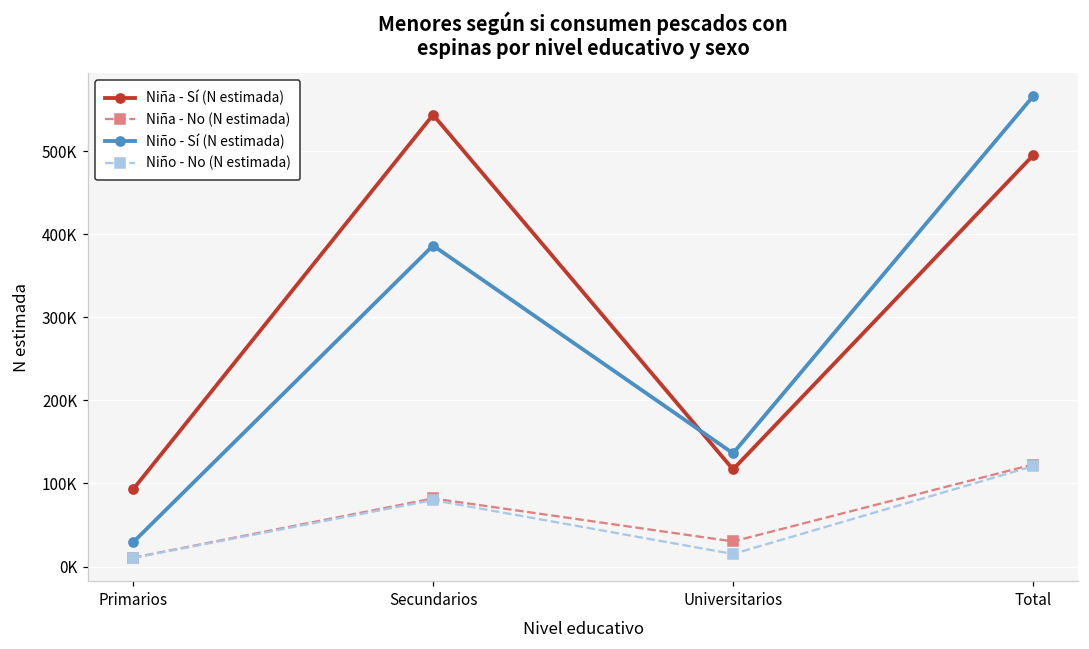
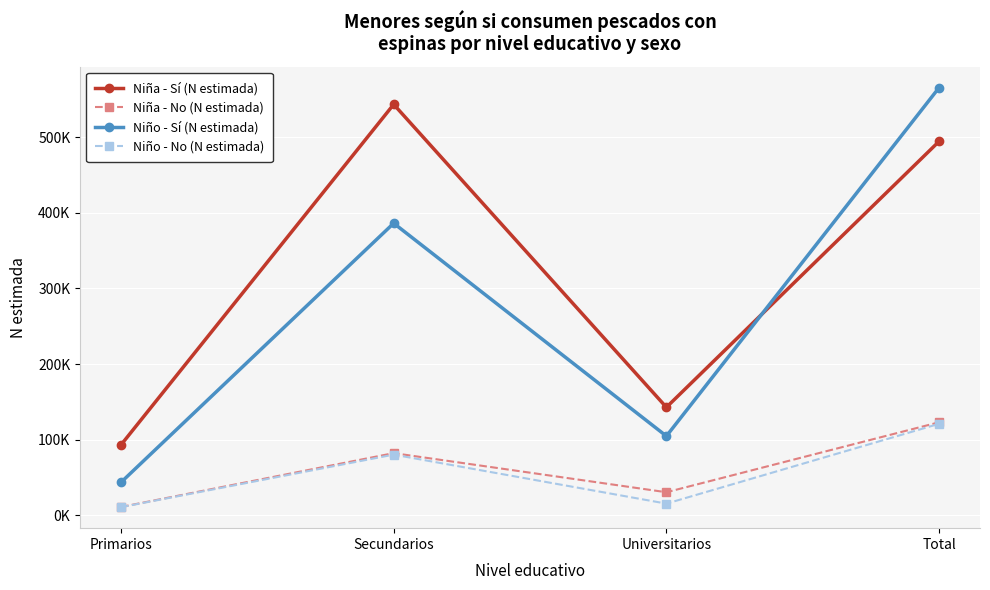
Niño - Sí (N estimada), Primarios: 30000 -> 40000
Niña - Sí (N estimada), Universitarios: 120000 -> 140000
Niño - Sí (N estimada), Universitarios: 140000 -> 100000
